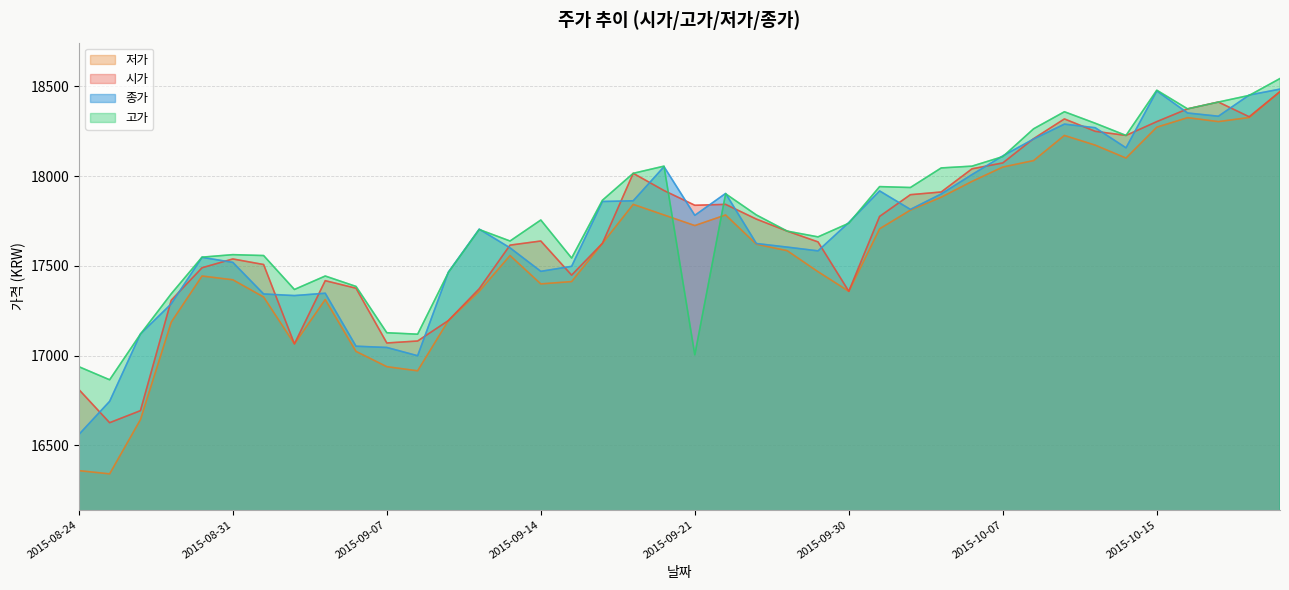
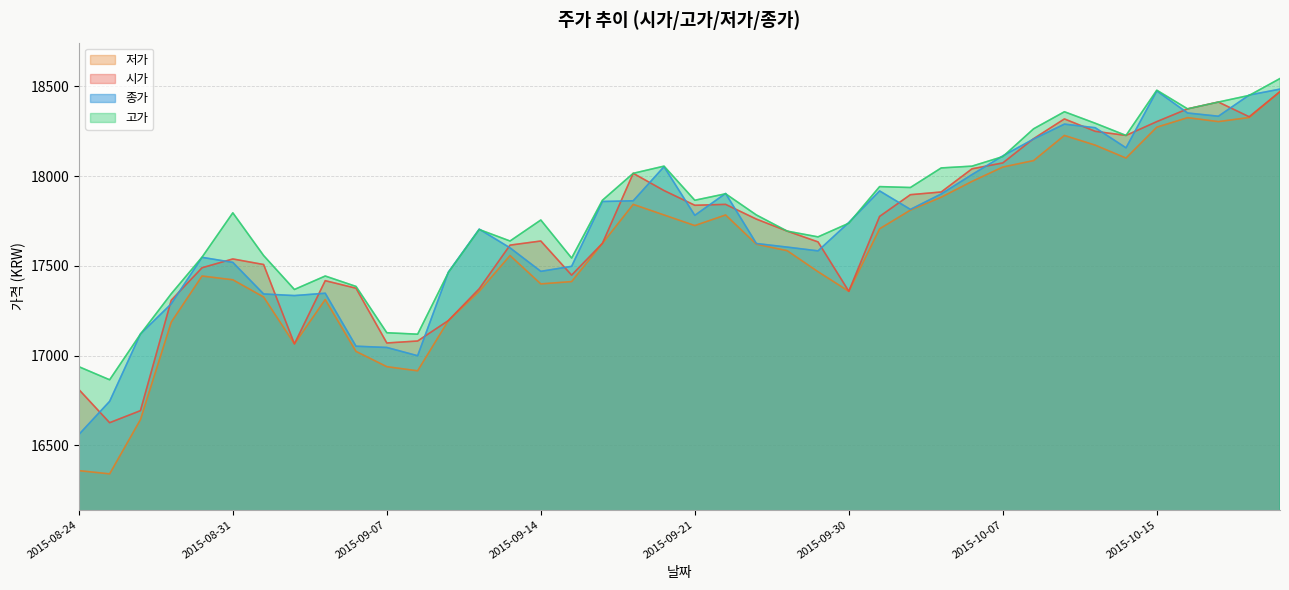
고가, 2015-08-31: 17560 -> 17800
고가, 2015-09-21: 17000 -> 17870
